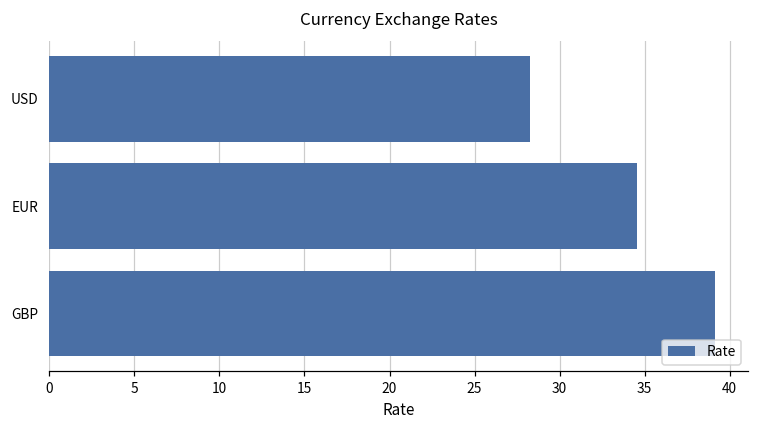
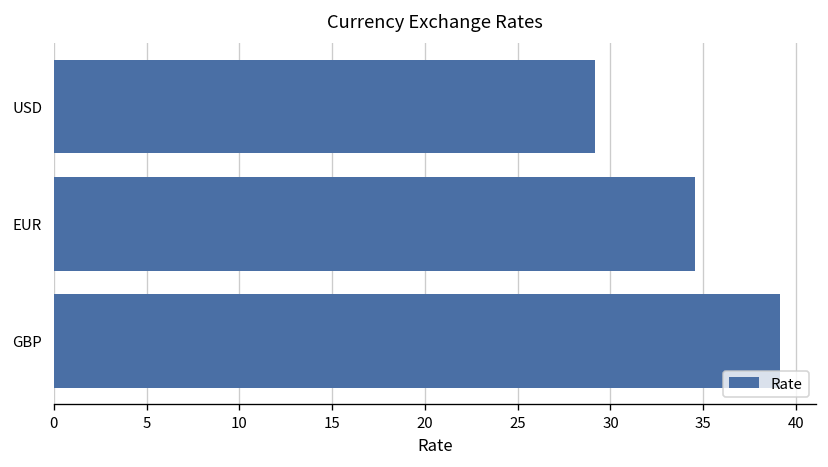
USD: 28.3 -> 29.2
